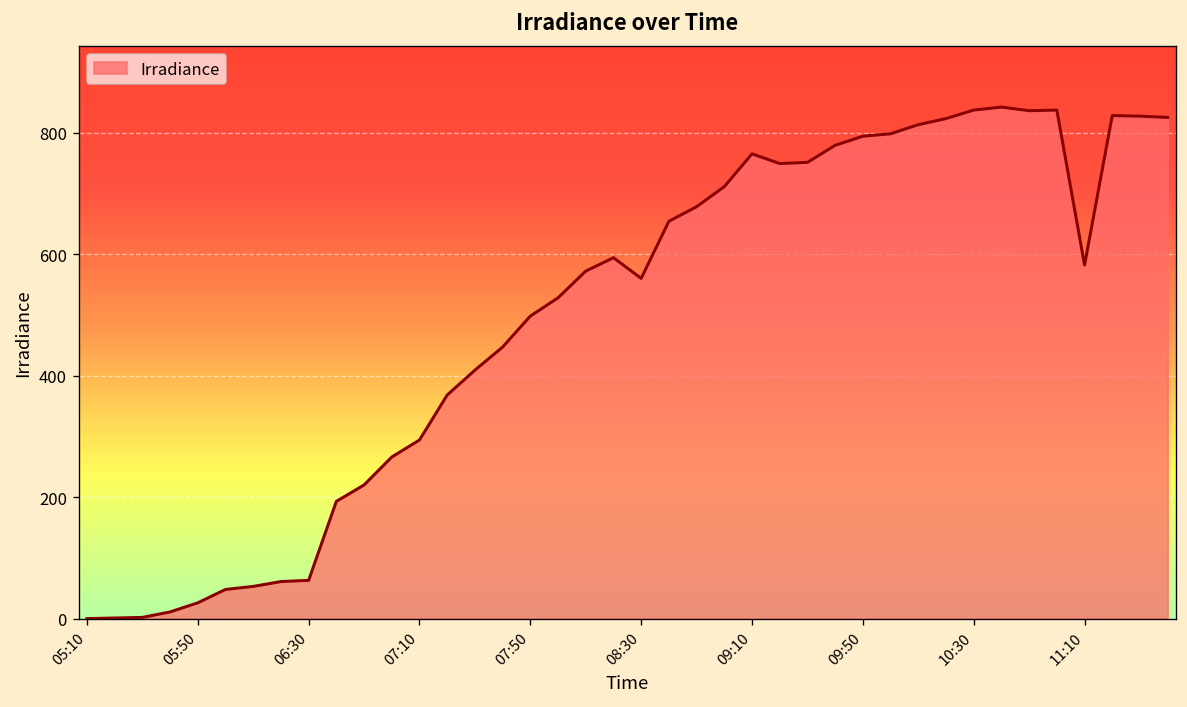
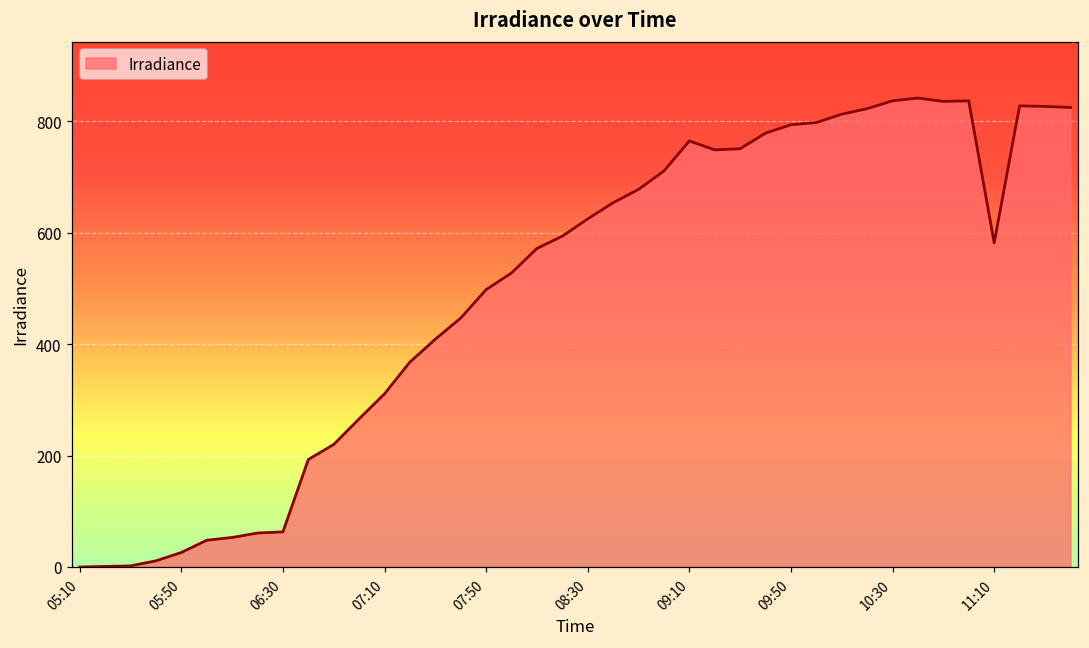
07:10: 290 -> 310
08:30: 560 -> 630
